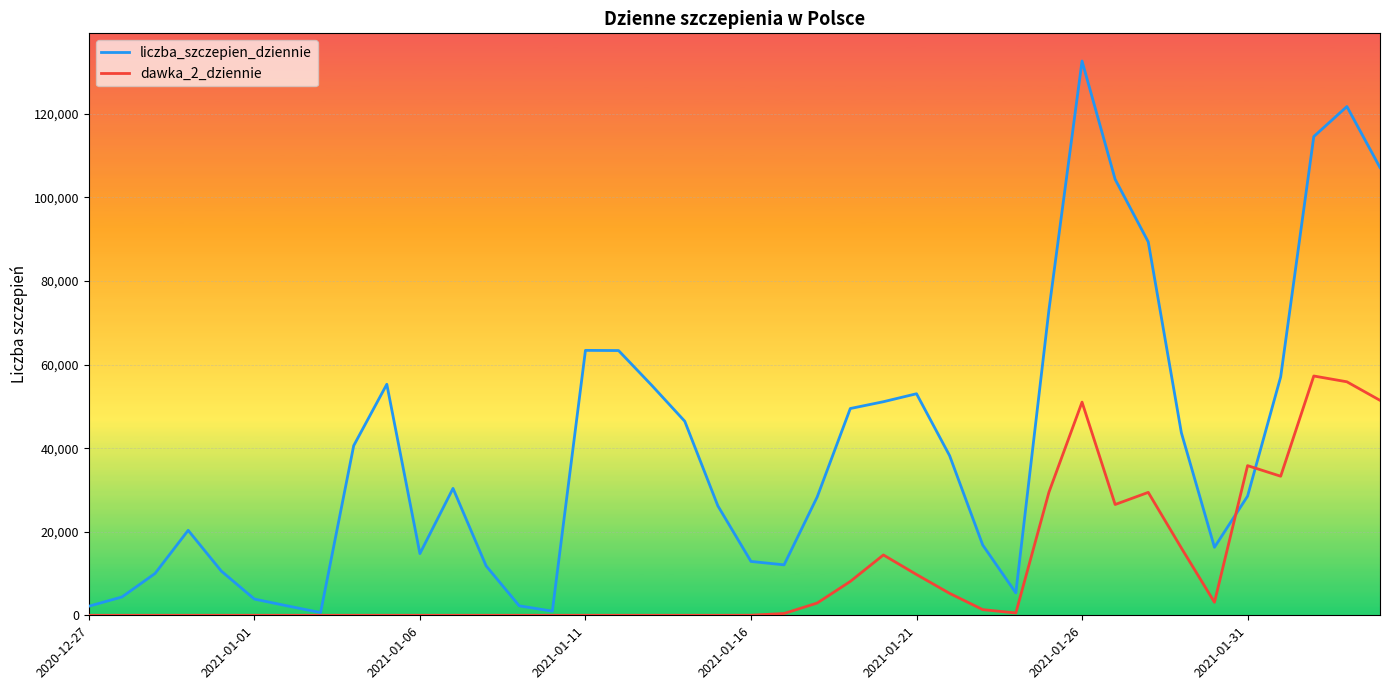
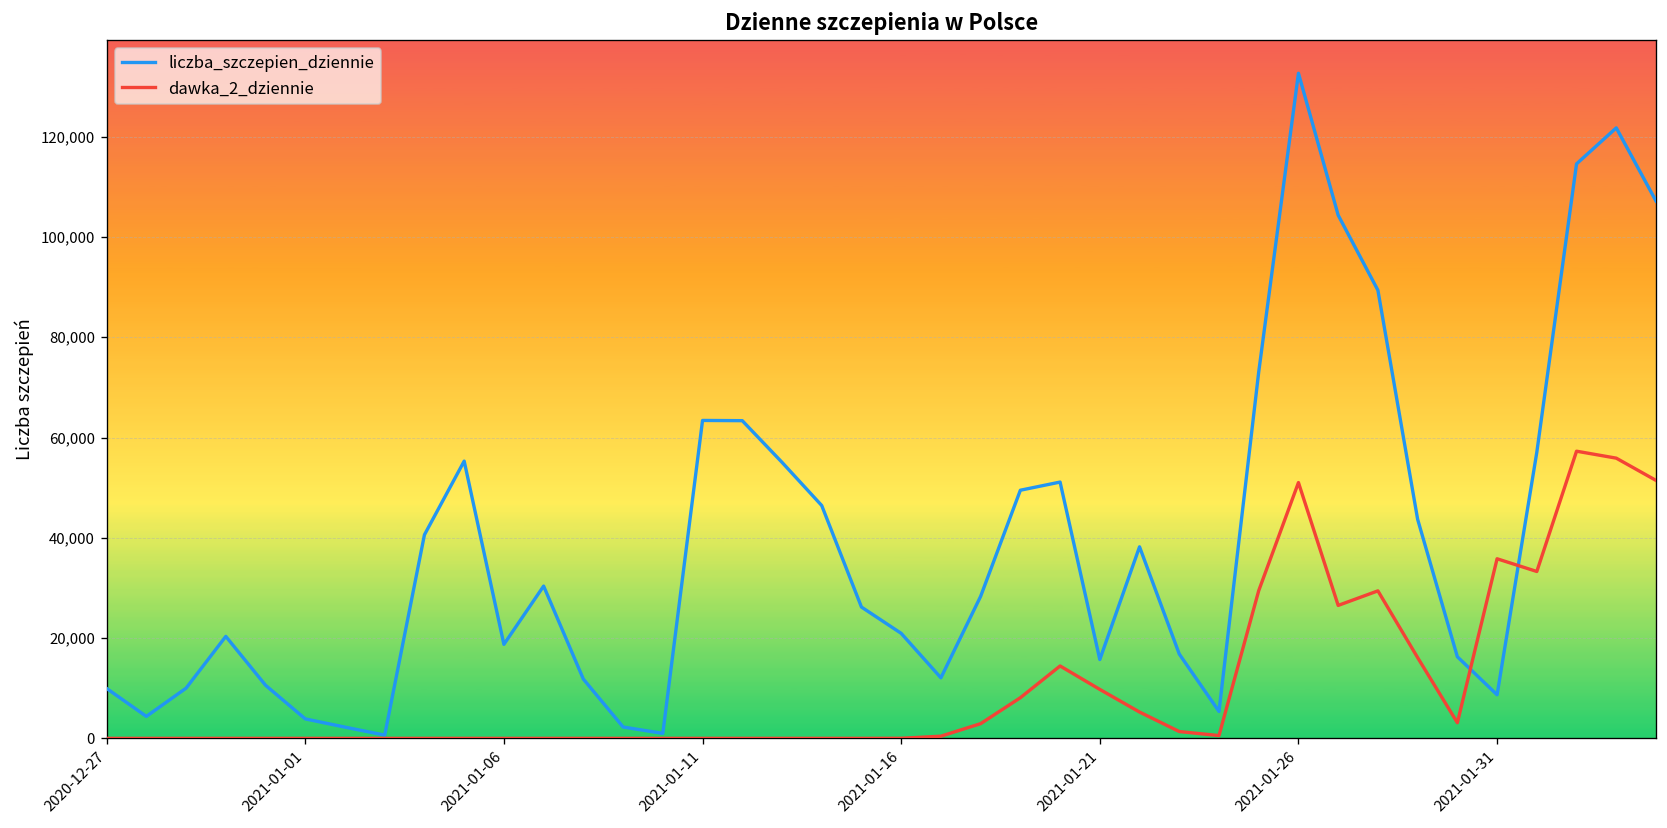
liczba_szczepien_dziennie, 2020-12-27: 2,000 -> 10,000
liczba_szczepien_dziennie, 2021-01-06: 15,000 -> 19,000
liczba_szczepien_dziennie, 2021-01-16: 13,000 -> 21,000
liczba_szczepien_dziennie, 2021-01-21: 53,000 -> 16,000
liczba_szczepien_dziennie, 2021-01-31: 29,000 -> 9,000
